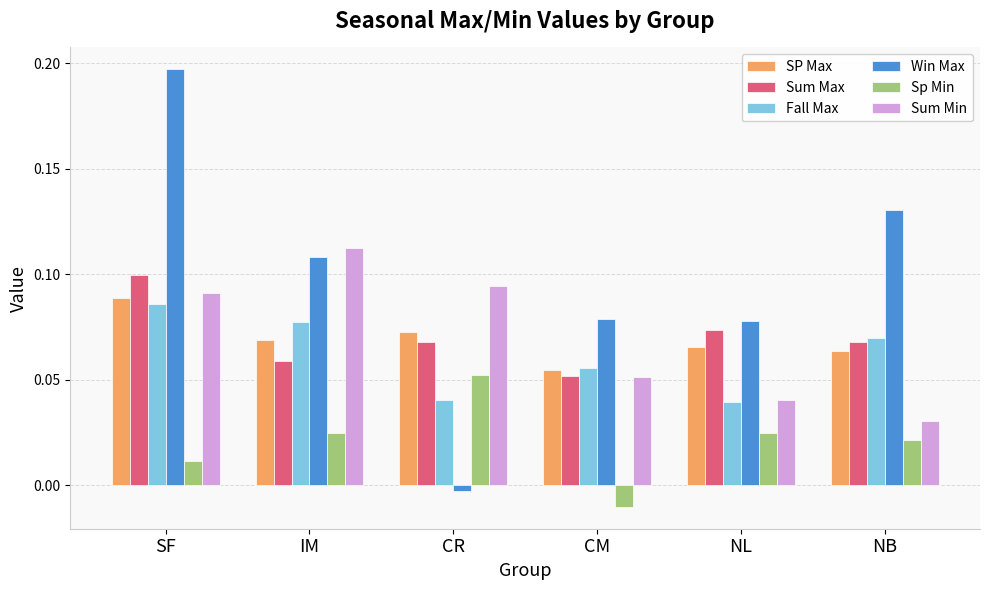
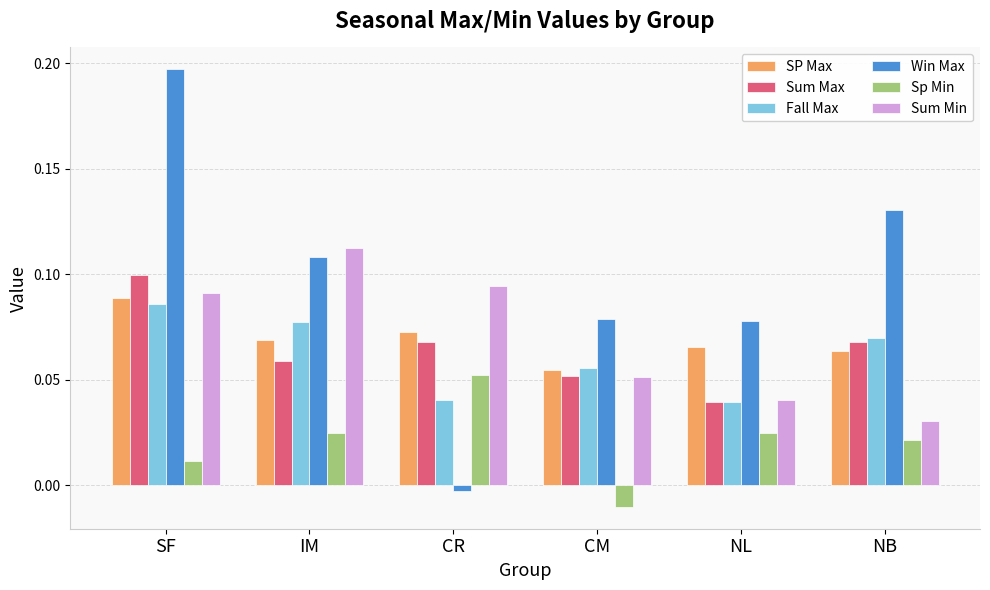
Sum Max, NL: 0.073 -> 0.040
